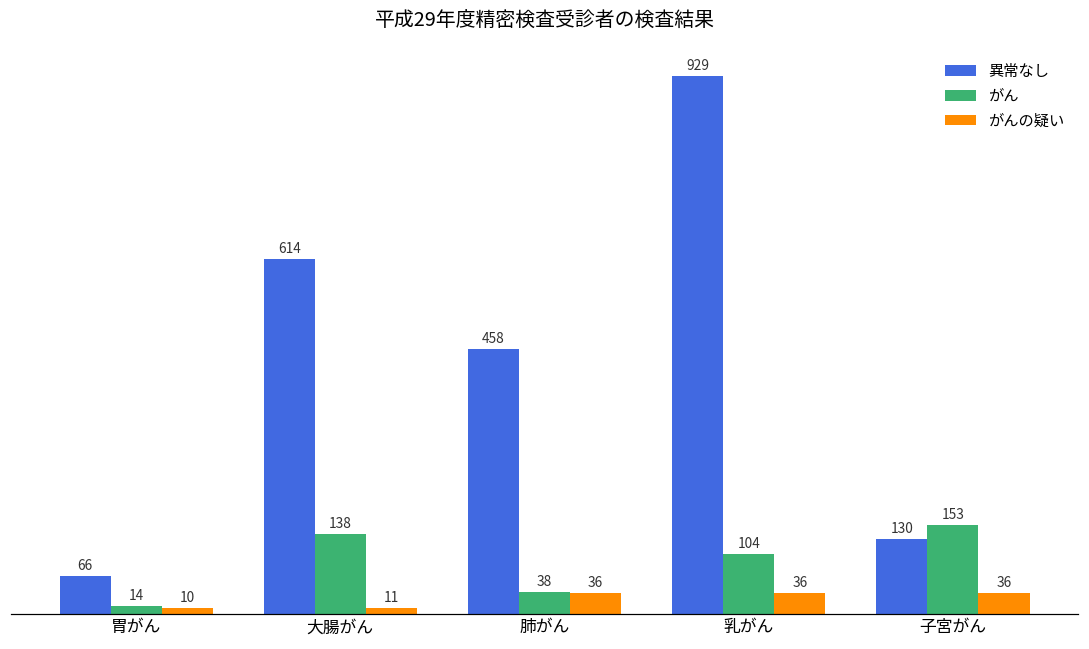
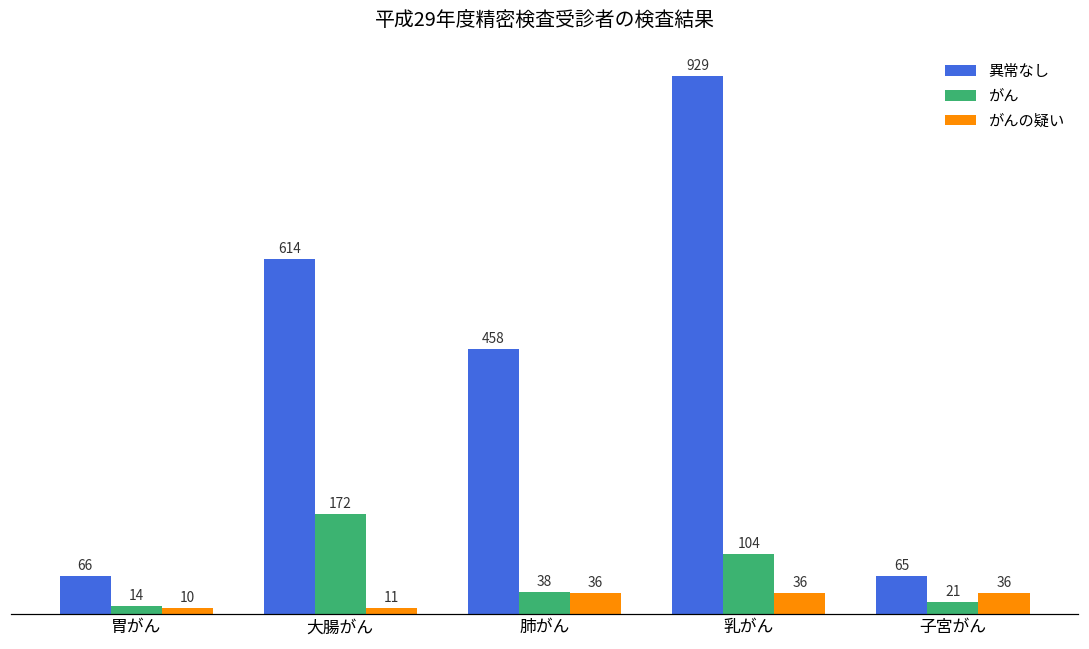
がん, 大腸がん: 138 -> 172
異常なし, 子宮がん: 130 -> 65
がん, 子宮がん: 153 -> 21
